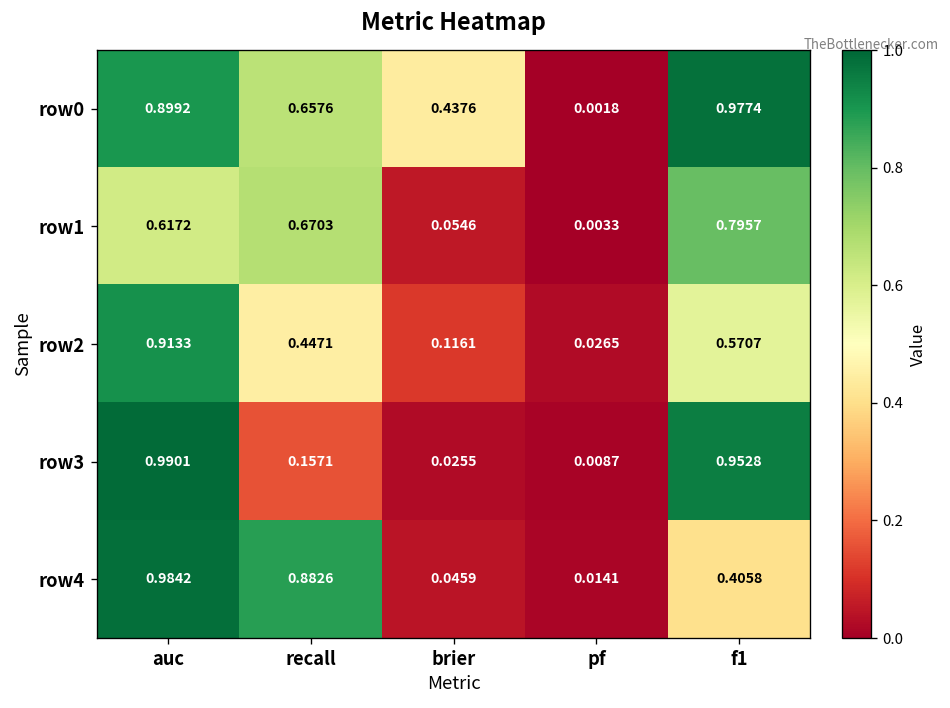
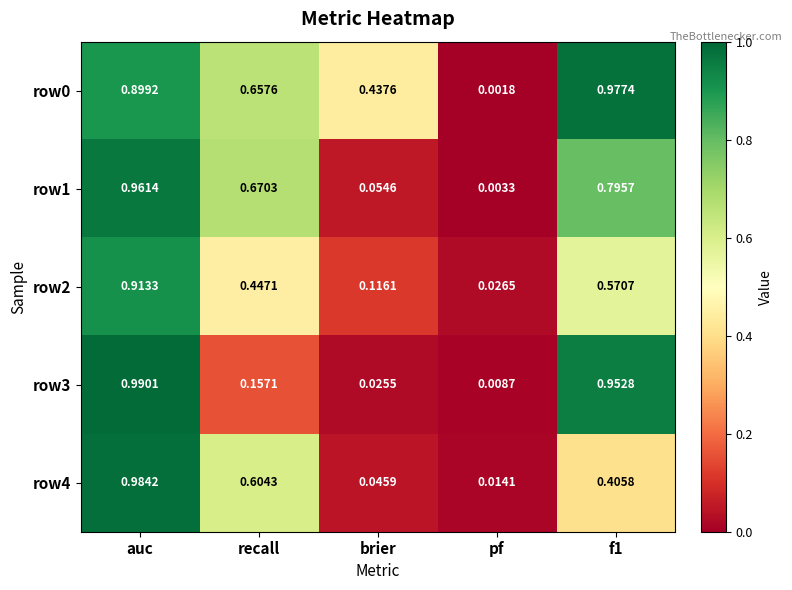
row1, auc: 0.6172 -> 0.9614
row4, recall: 0.8826 -> 0.6043
